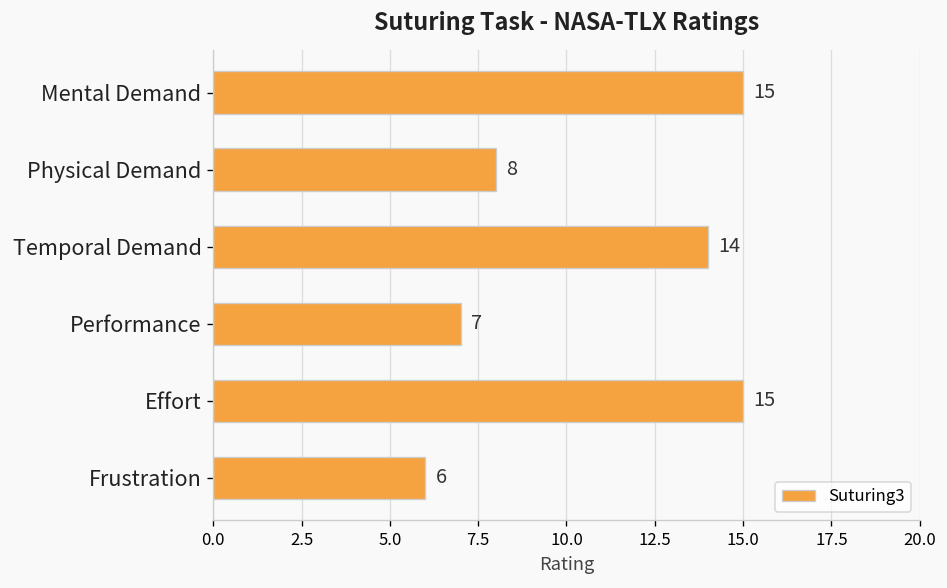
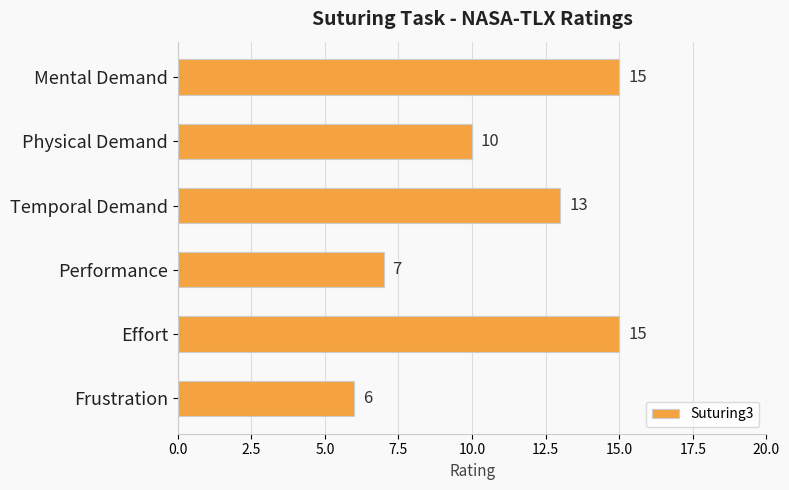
Physical Demand: 8 -> 10
Temporal Demand: 14 -> 13
